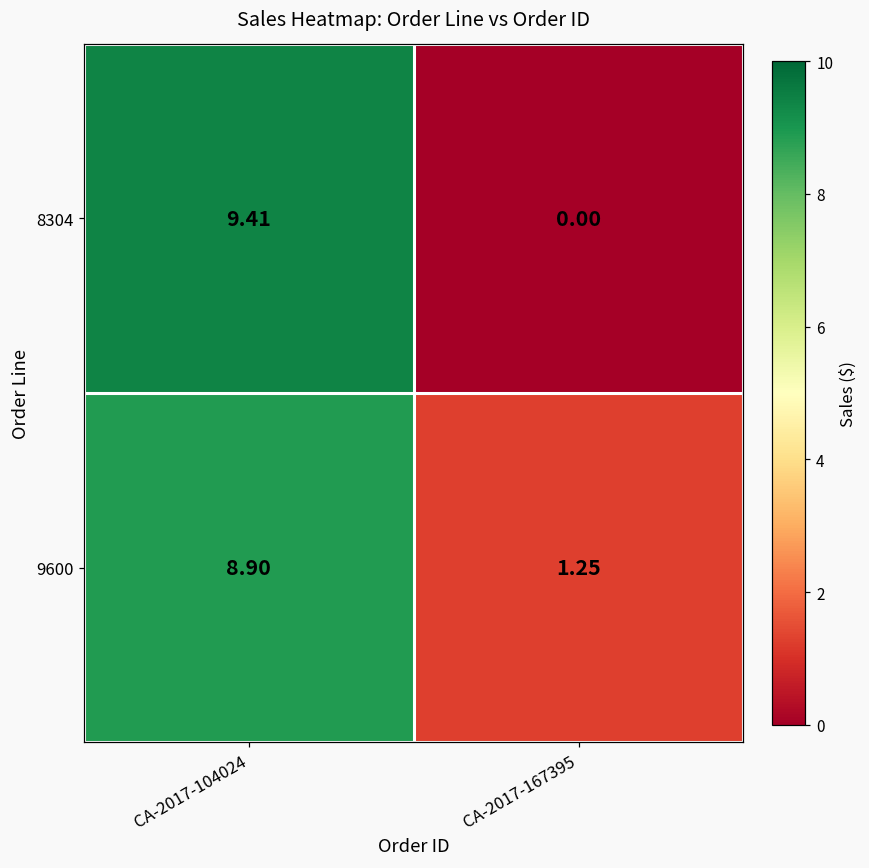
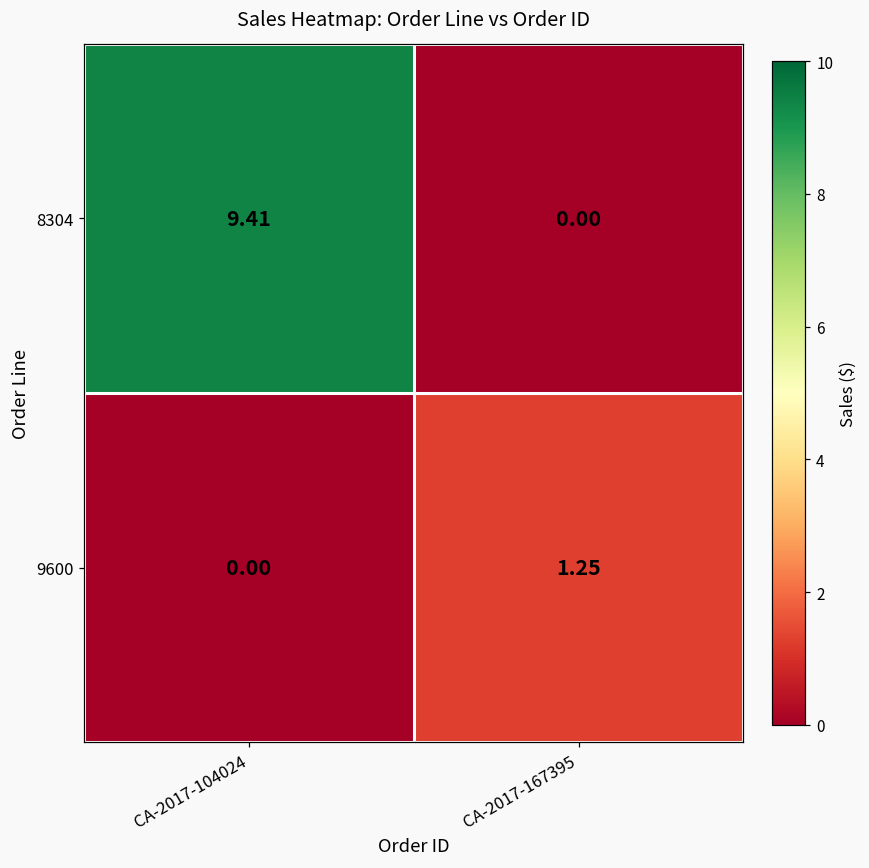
9600, CA-2017-104024: 8.90 -> 0.00
